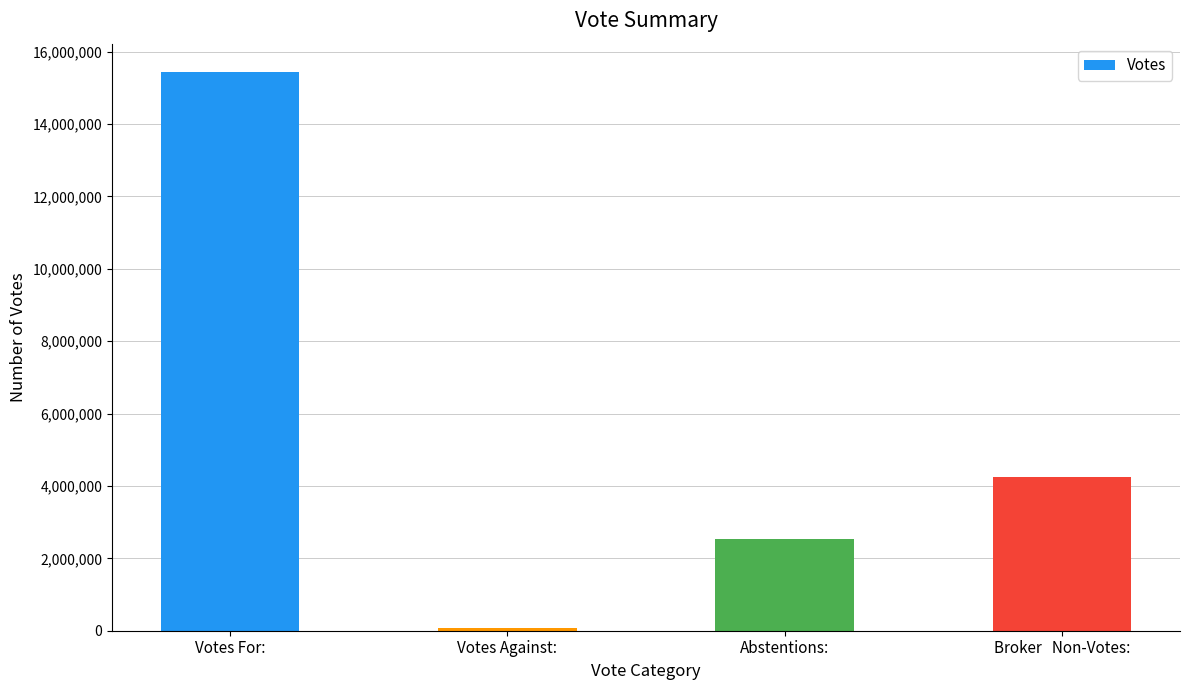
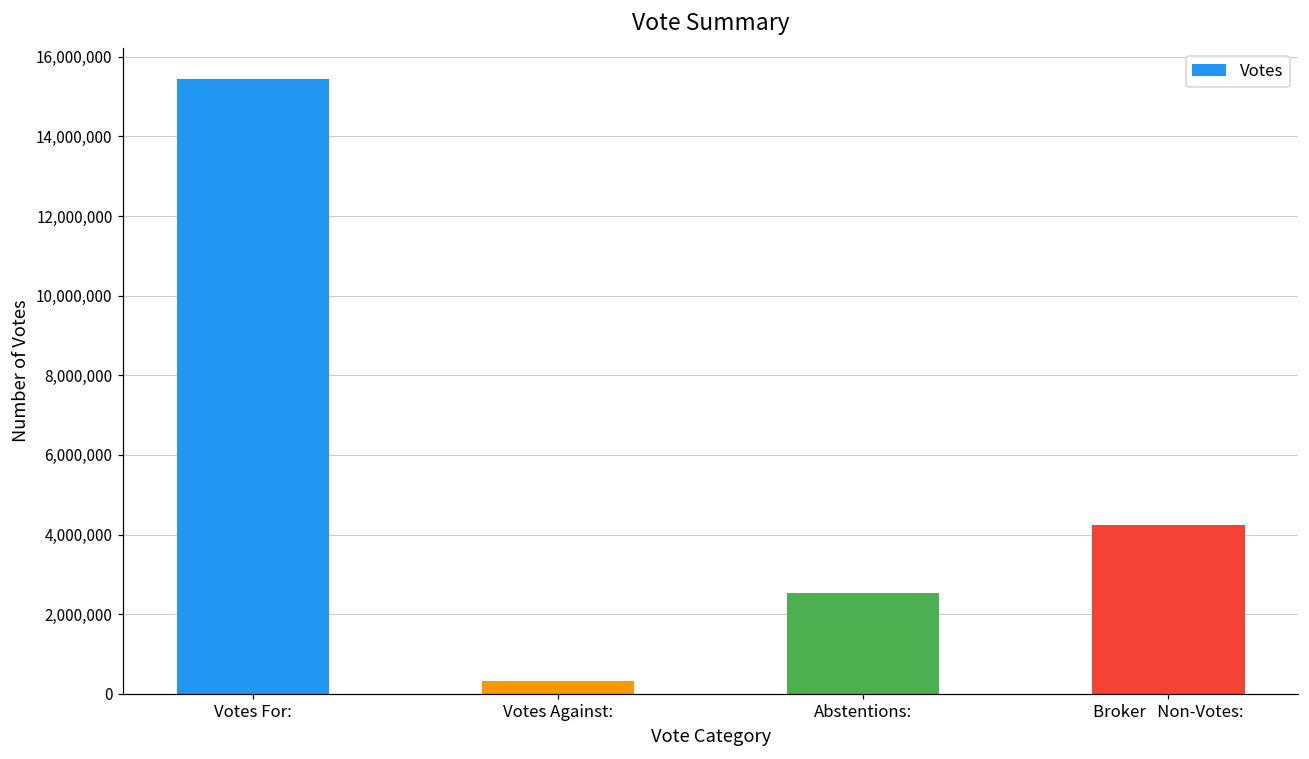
Votes Against:: 100,000 -> 300,000
